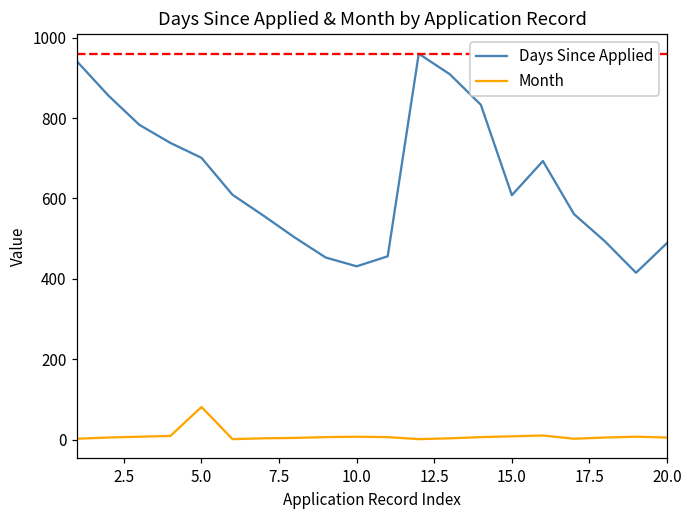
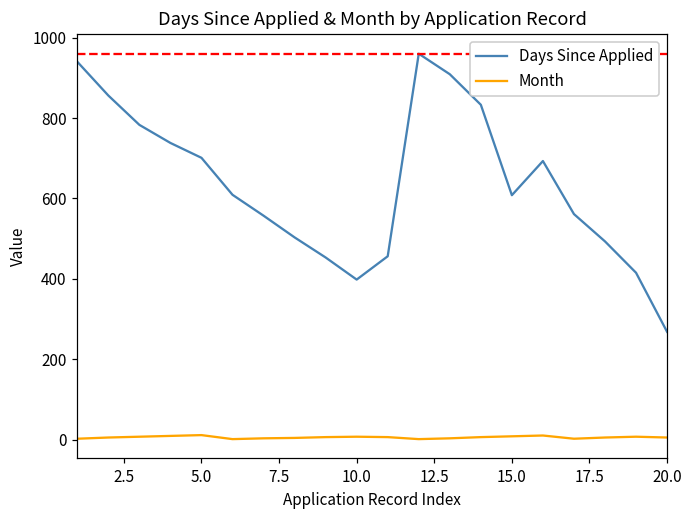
Month, 5.0: 80 -> 10
Days Since Applied, 10.0: 430 -> 400
Days Since Applied, 20.0: 490 -> 270
